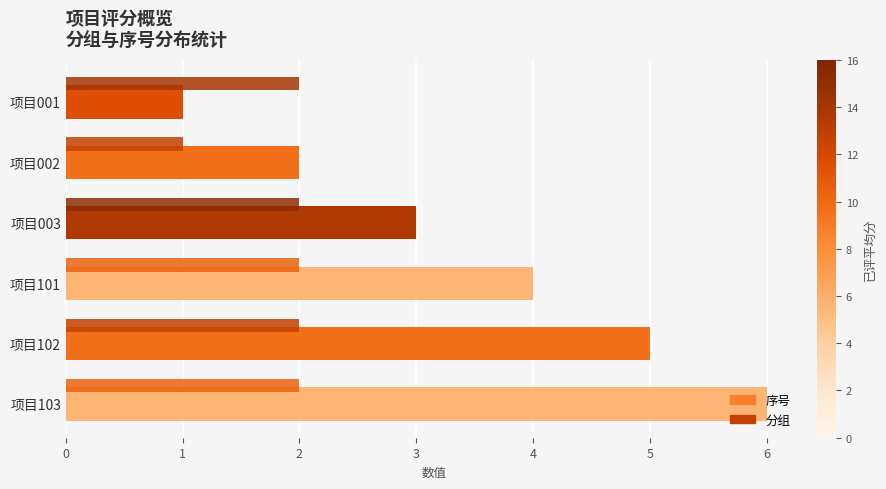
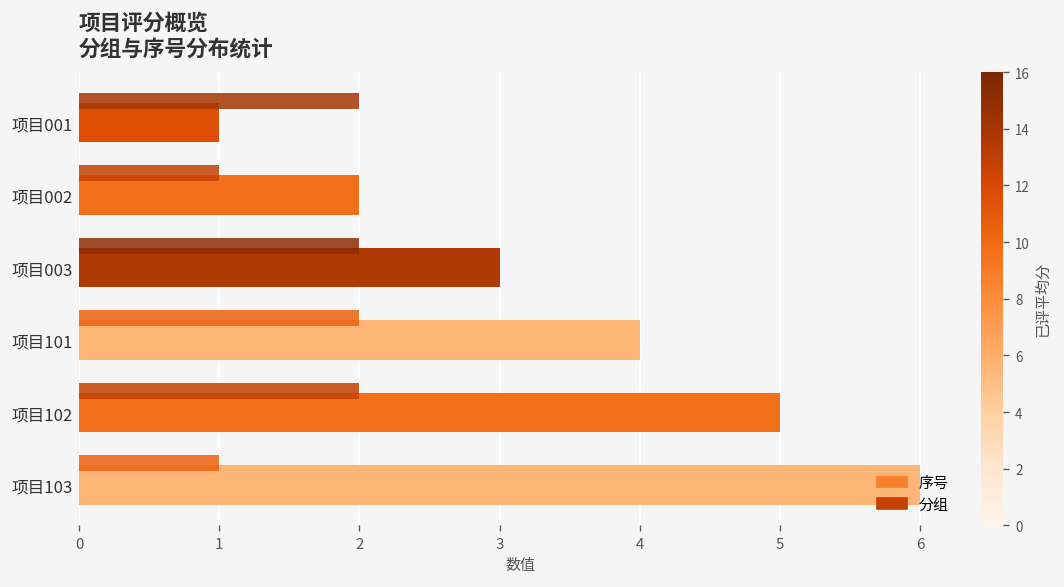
分组, 项目103: 2 -> 1
